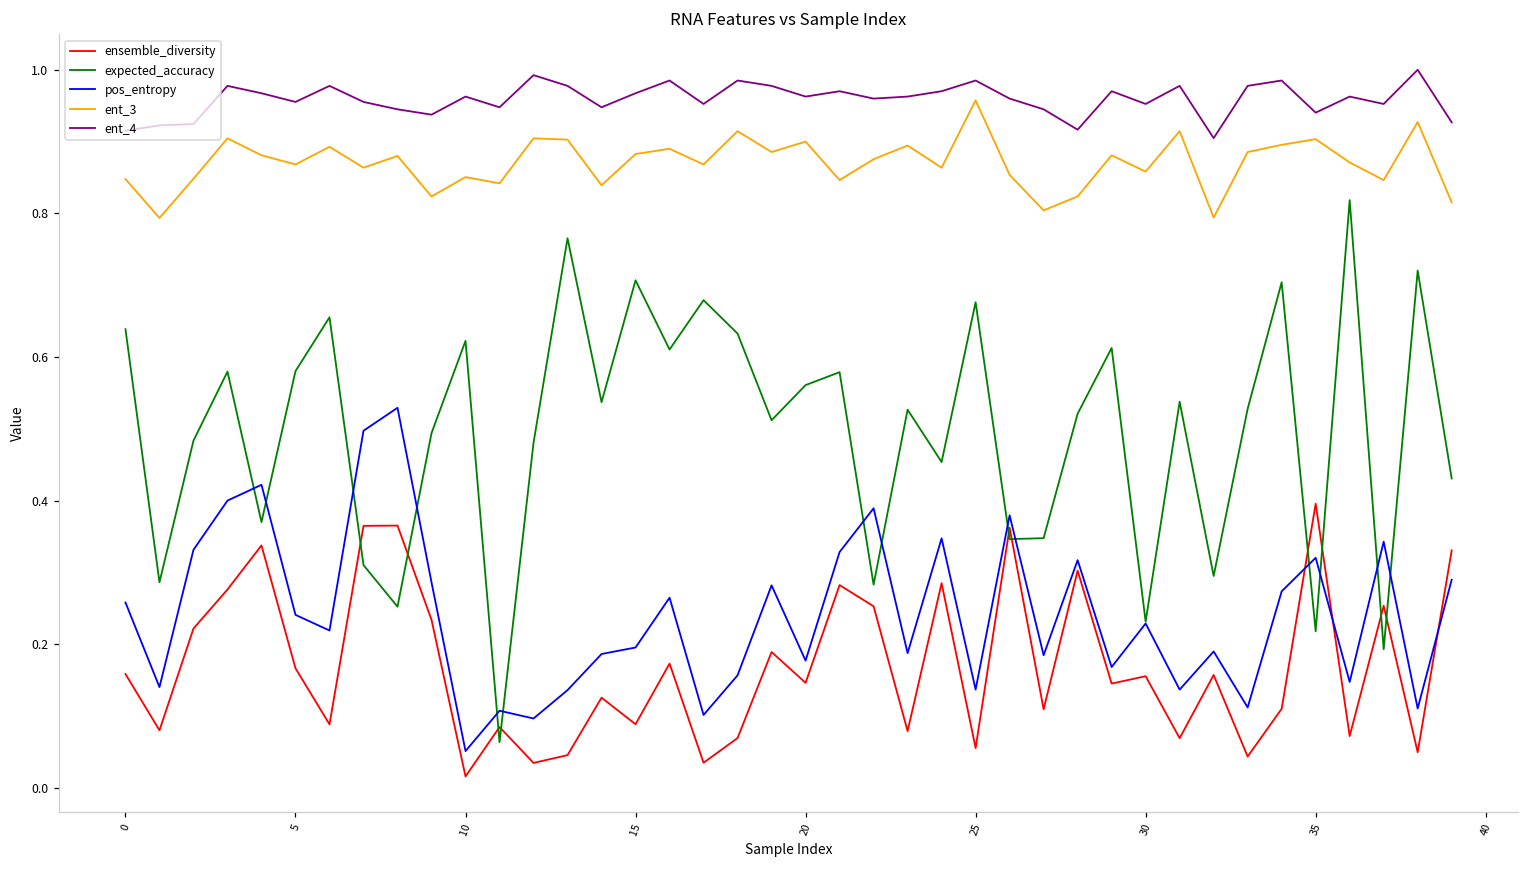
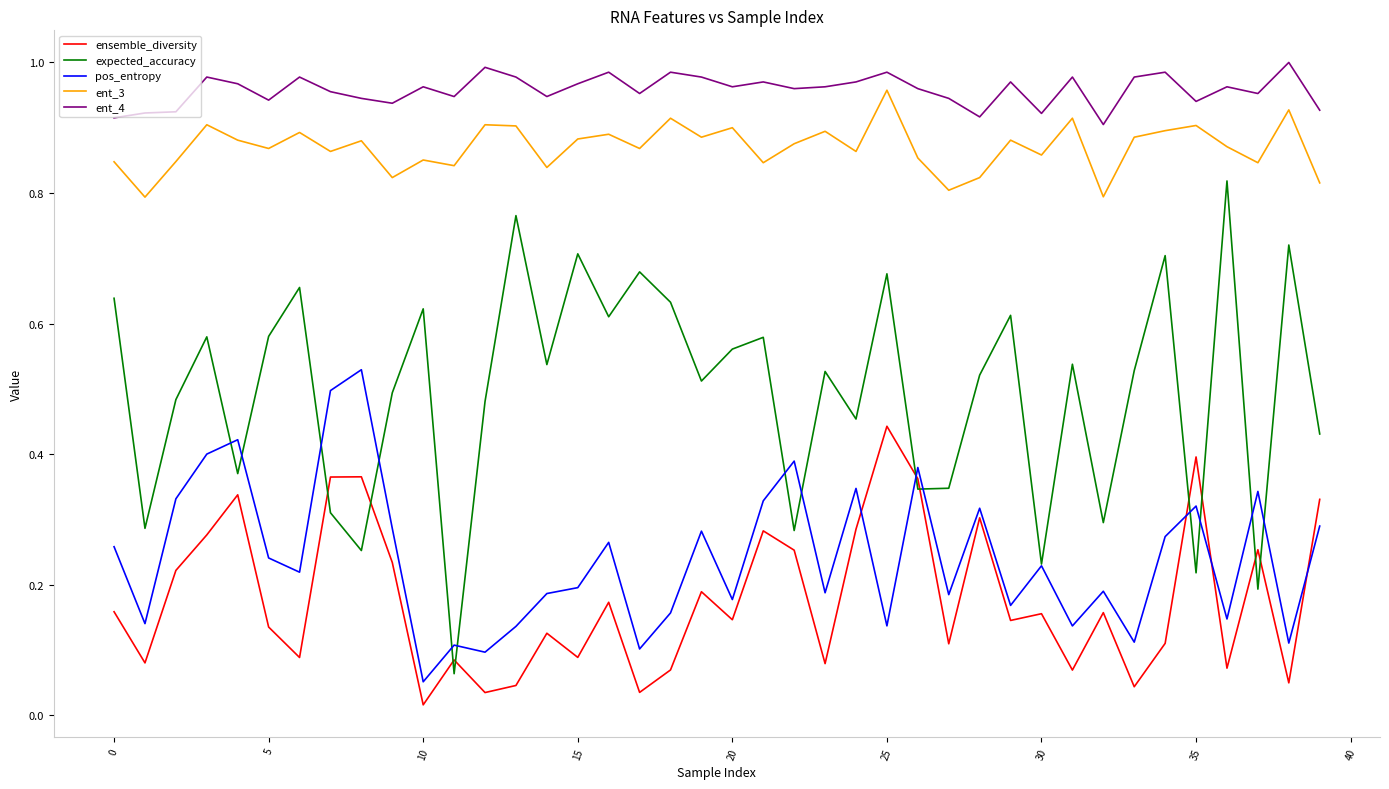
ensemble_diversity, 5: 0.17 -> 0.13
ent_4, 5: 0.96 -> 0.94
ensemble_diversity, 25: 0.06 -> 0.44
ent_4, 30: 0.95 -> 0.92
